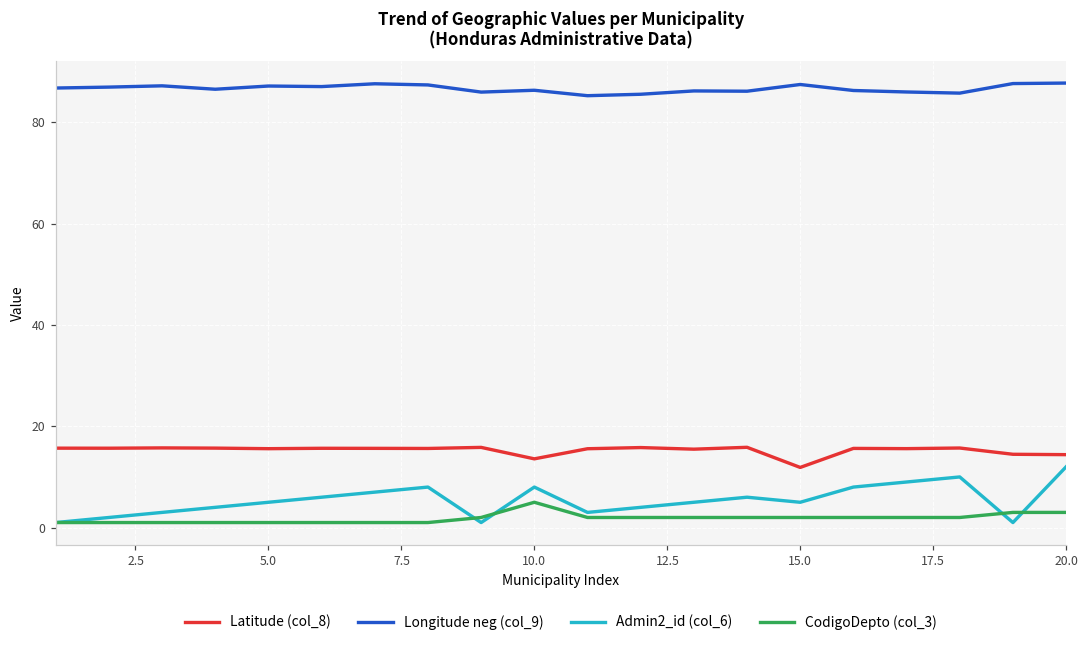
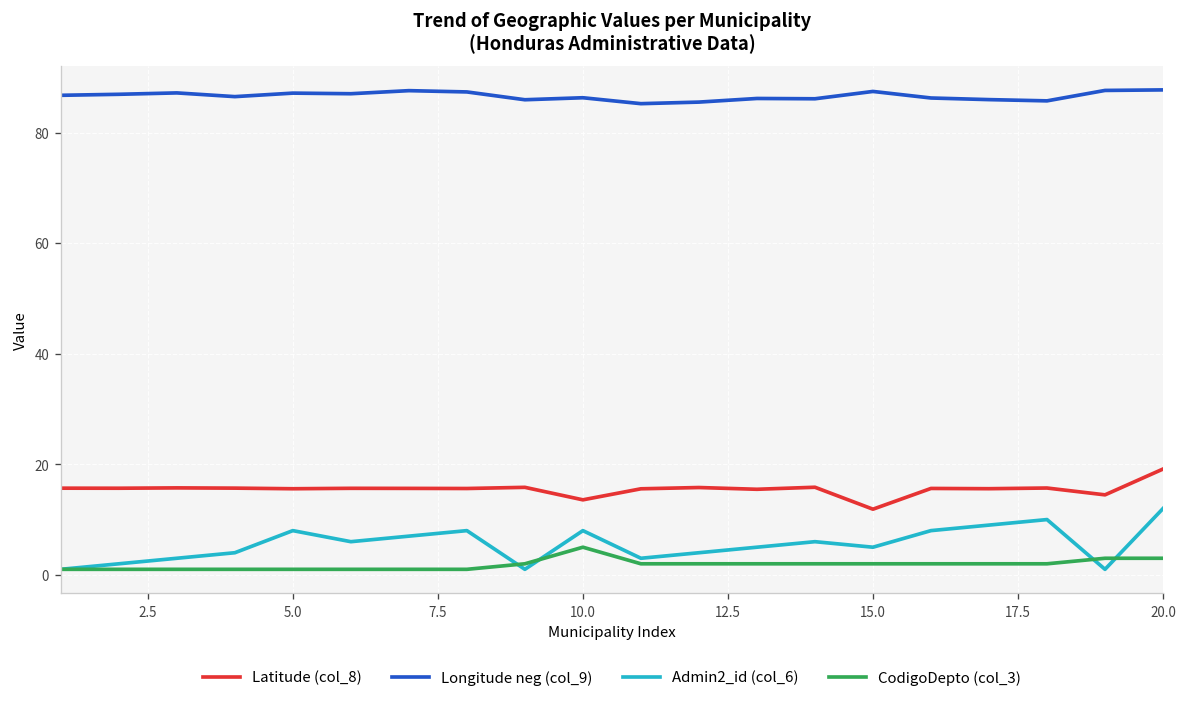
Admin2_id (col_6), 5.0: 5 -> 8
Latitude (col_8), 20.0: 14 -> 19
